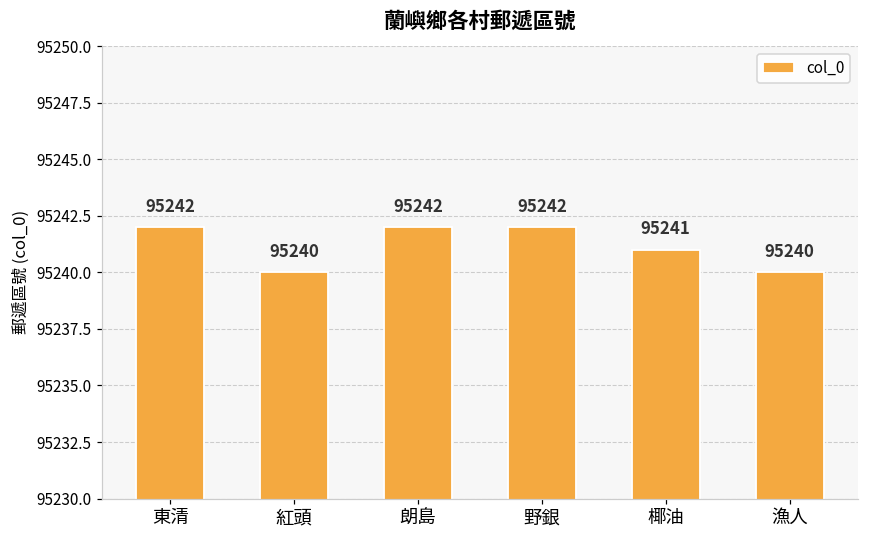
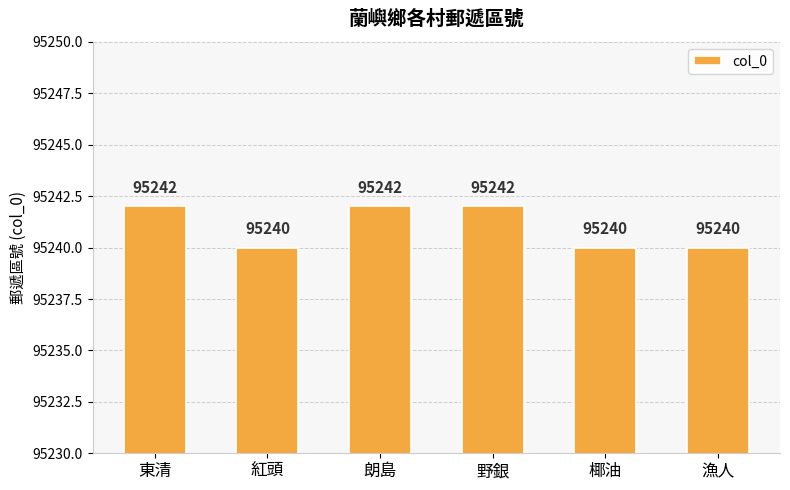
椰油: 95241 -> 95240
